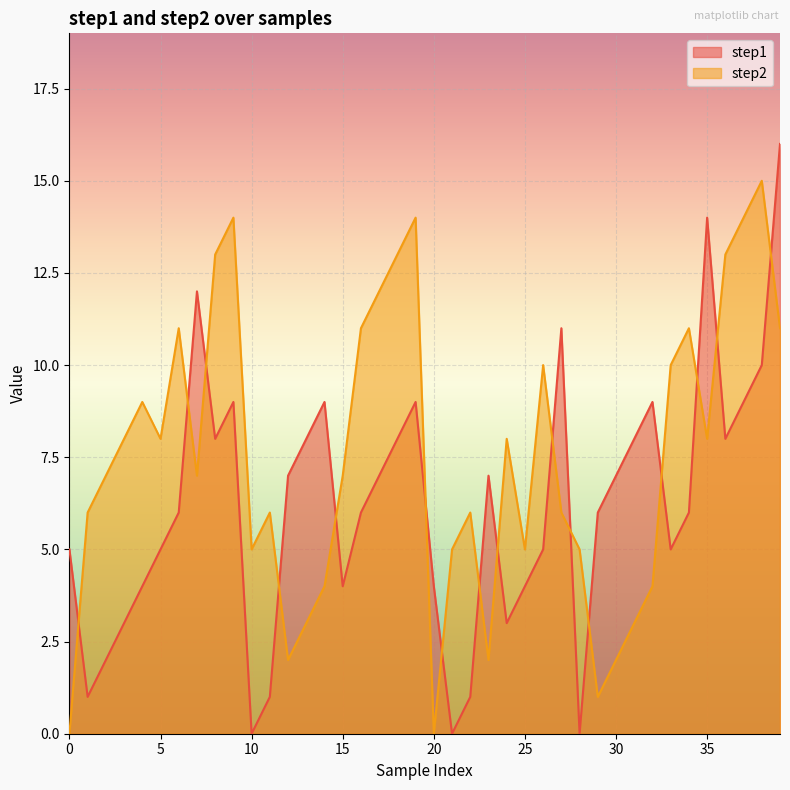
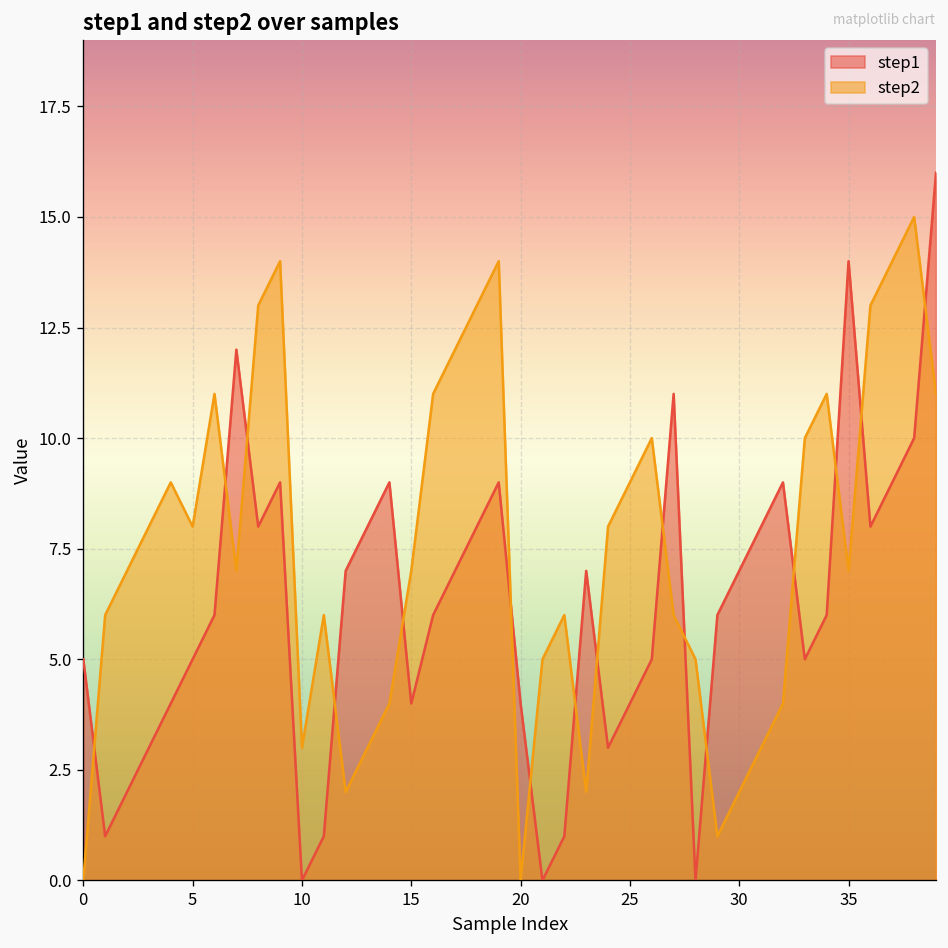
step2, 10: 5 -> 3
step2, 25: 5 -> 9
step2, 35: 8 -> 7
